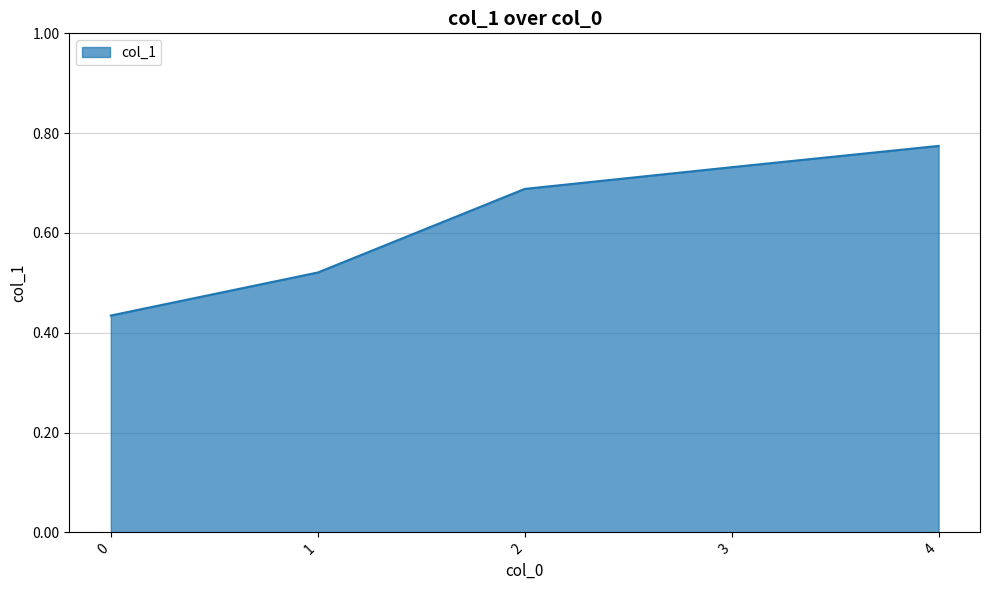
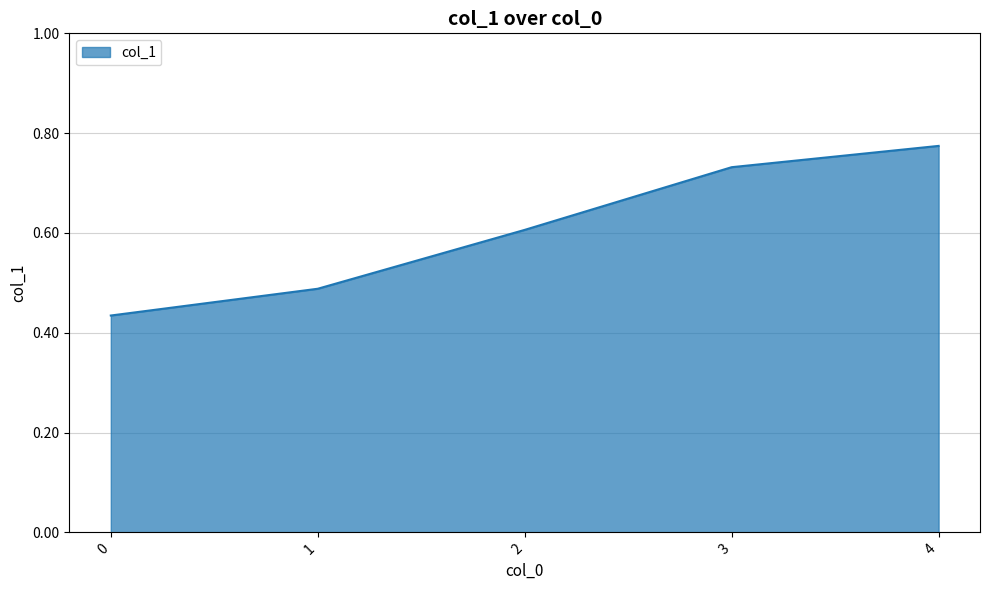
1: 0.52 -> 0.49
2: 0.69 -> 0.61
